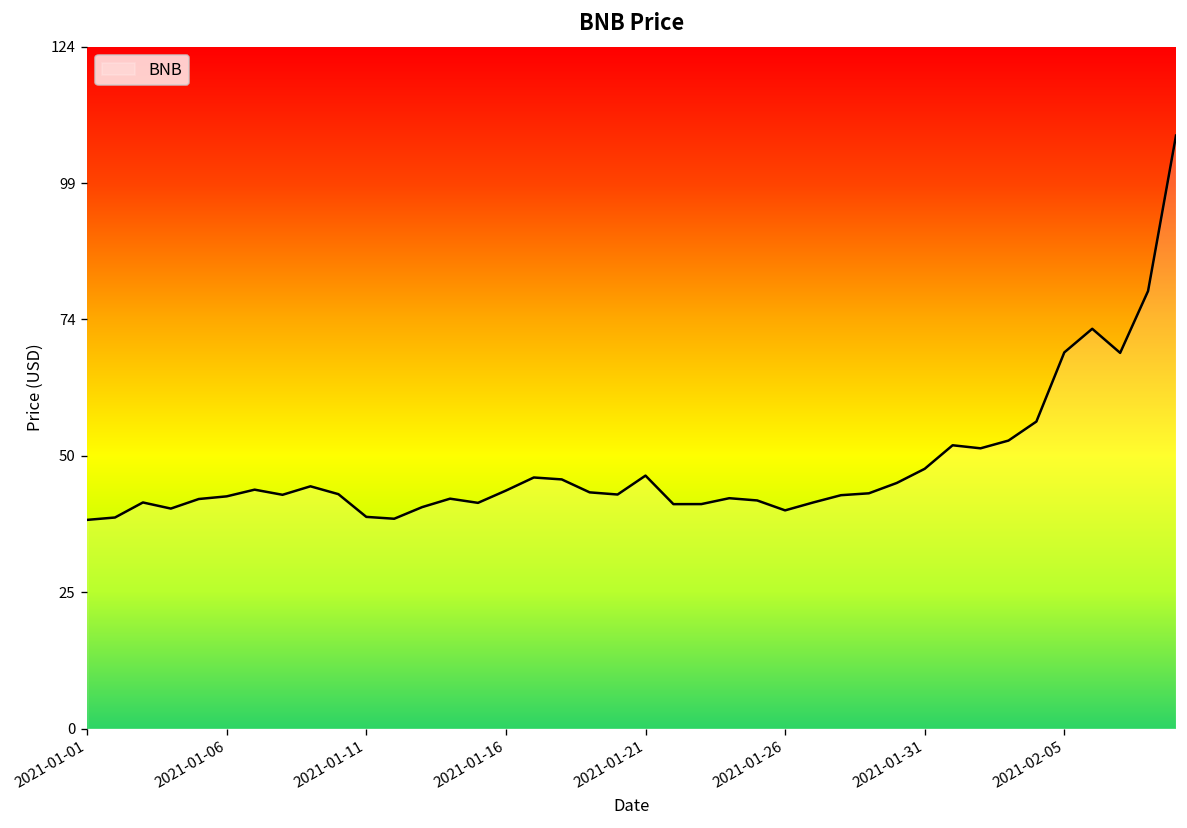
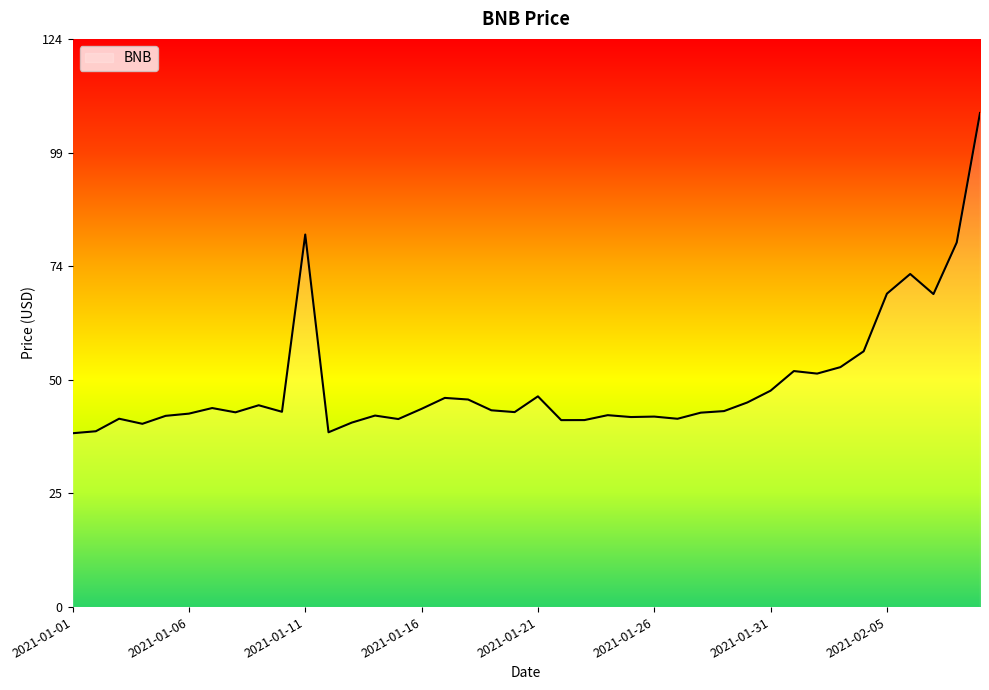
2021-01-11: 38 -> 81
2021-01-26: 40 -> 42
